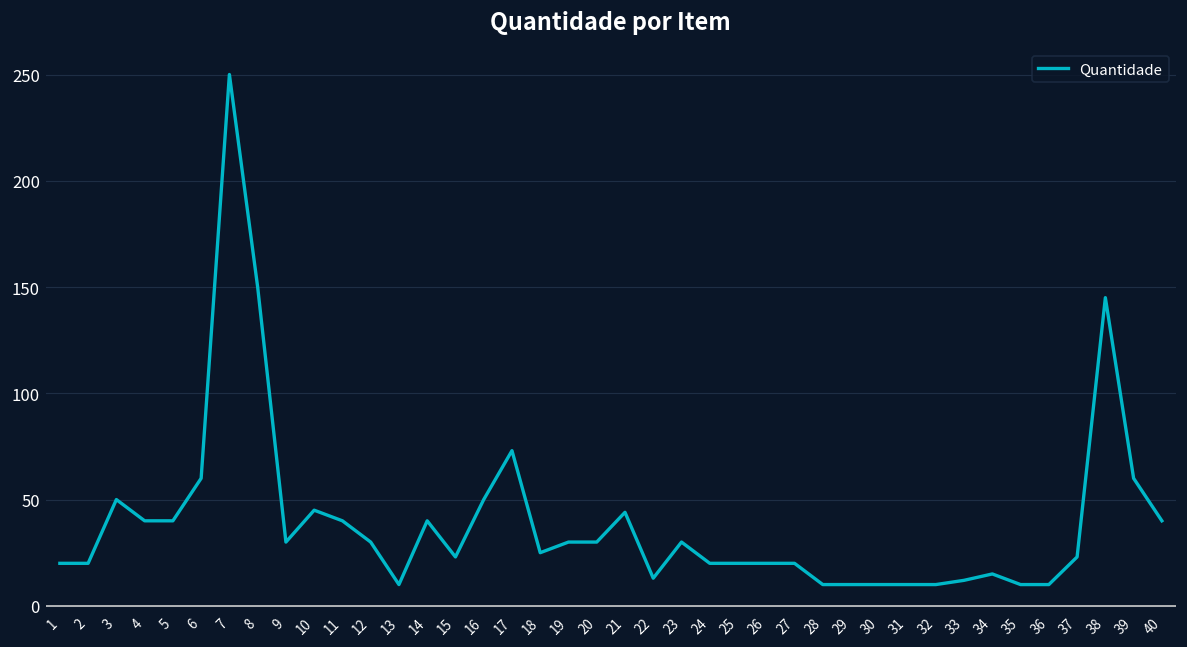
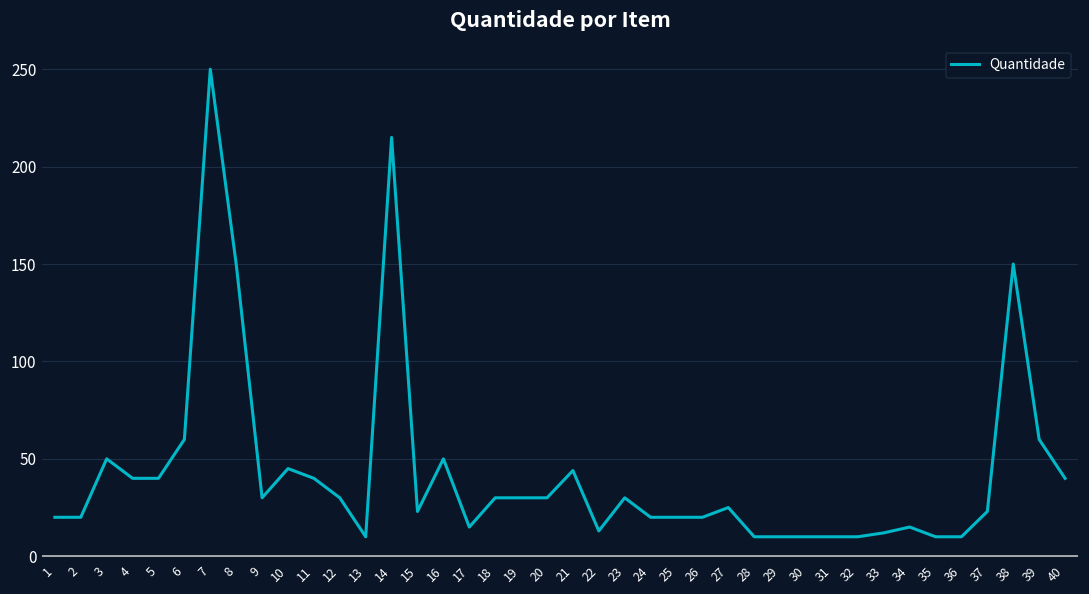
14: 40 -> 215
17: 73 -> 15
18: 25 -> 30
27: 20 -> 25
38: 145 -> 150
